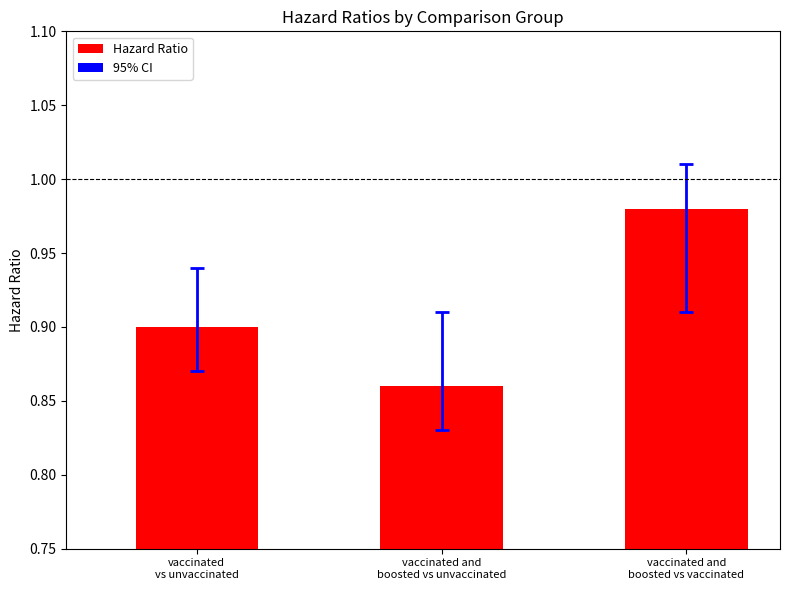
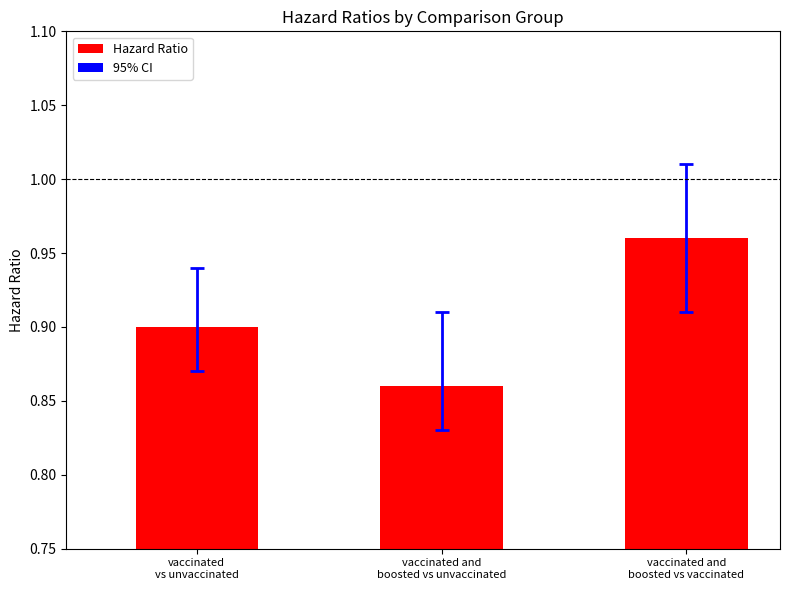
Hazard Ratio, vaccinated and boosted vs vaccinated: 0.98 -> 0.96
